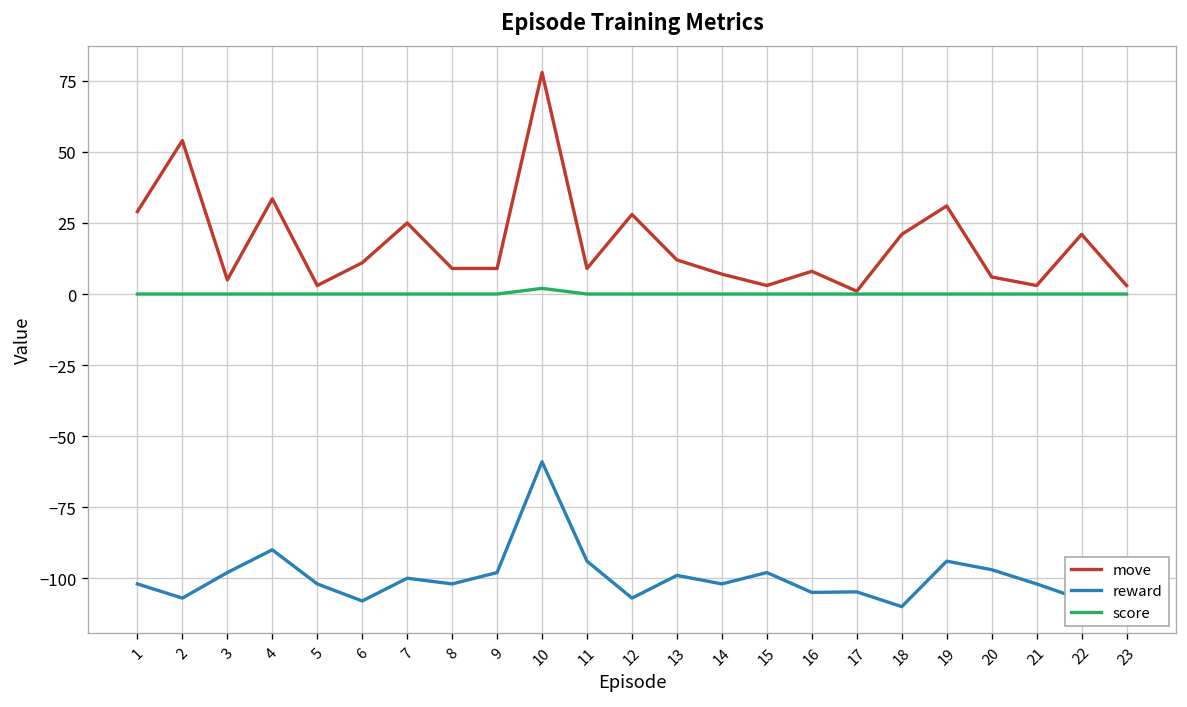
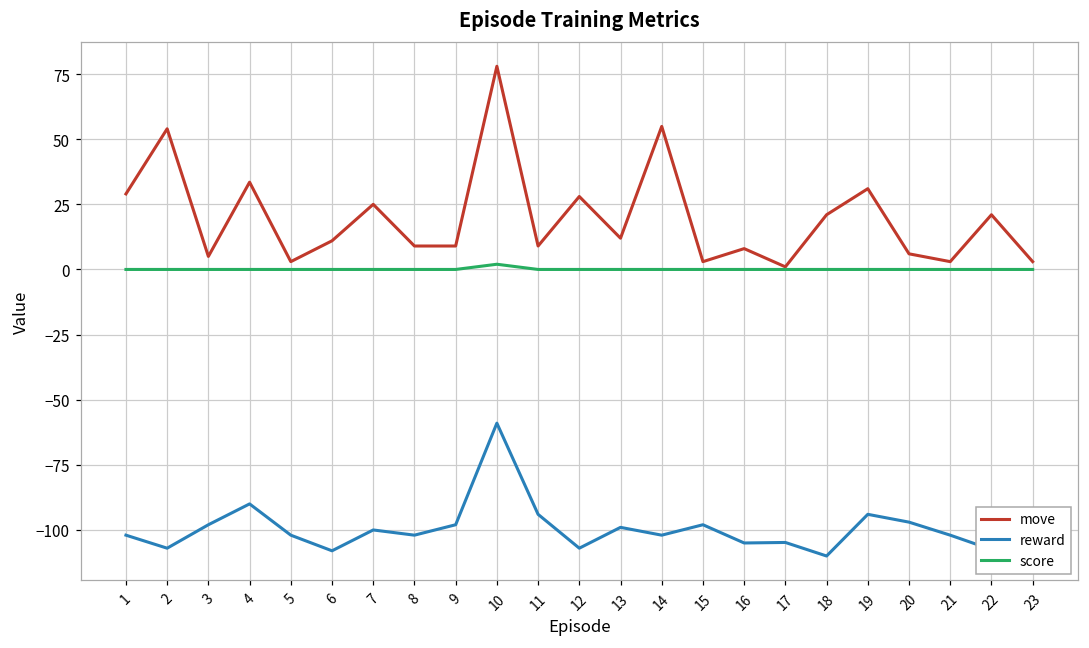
move, 14: 7 -> 55
